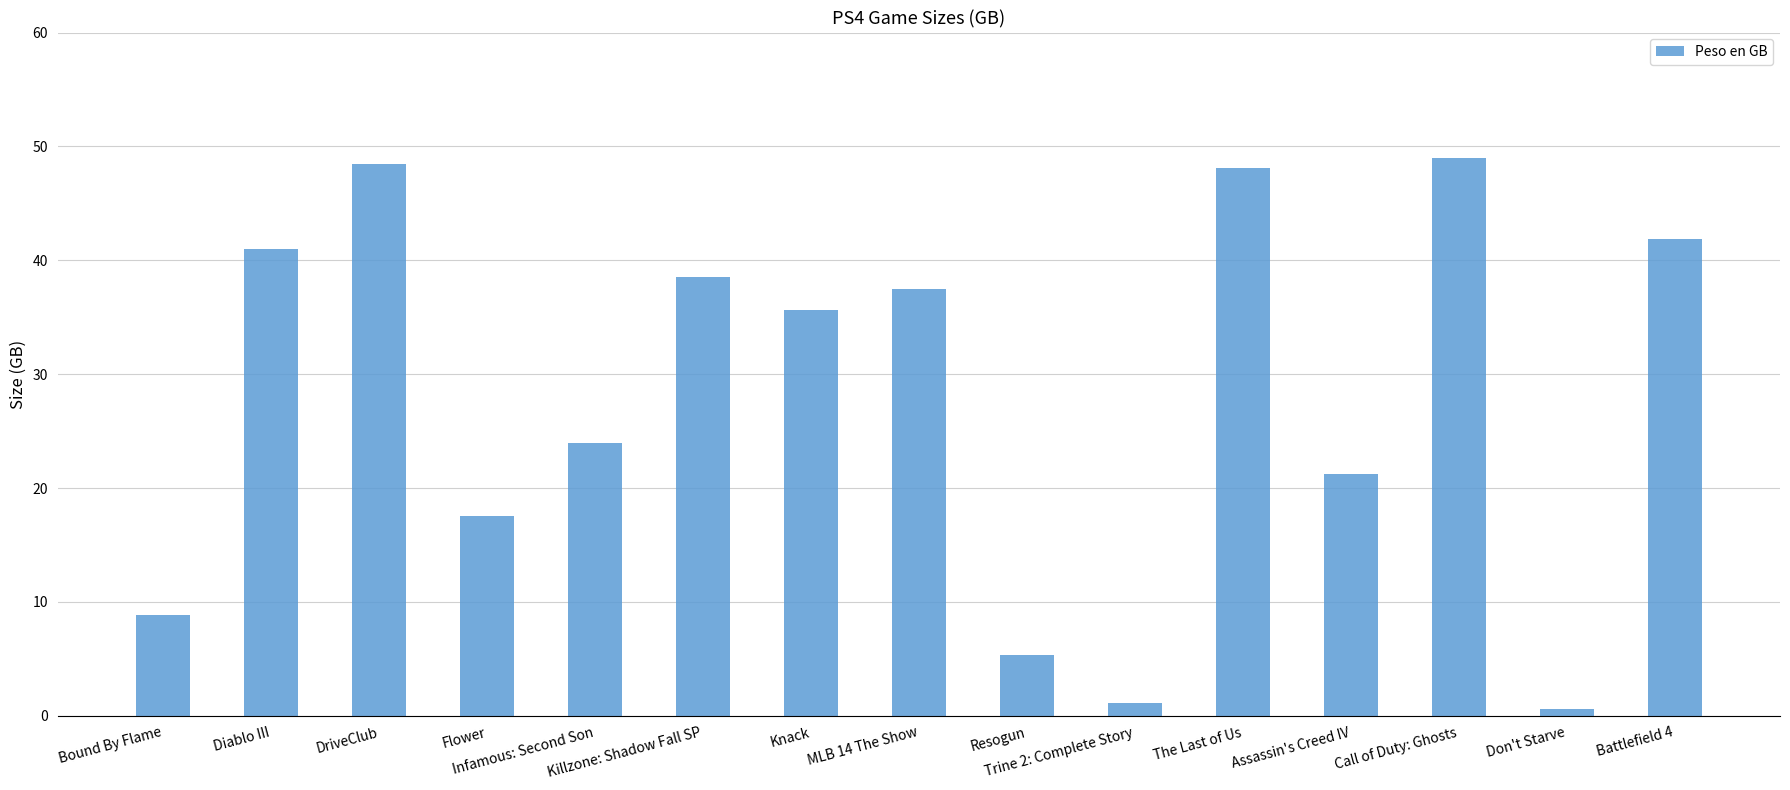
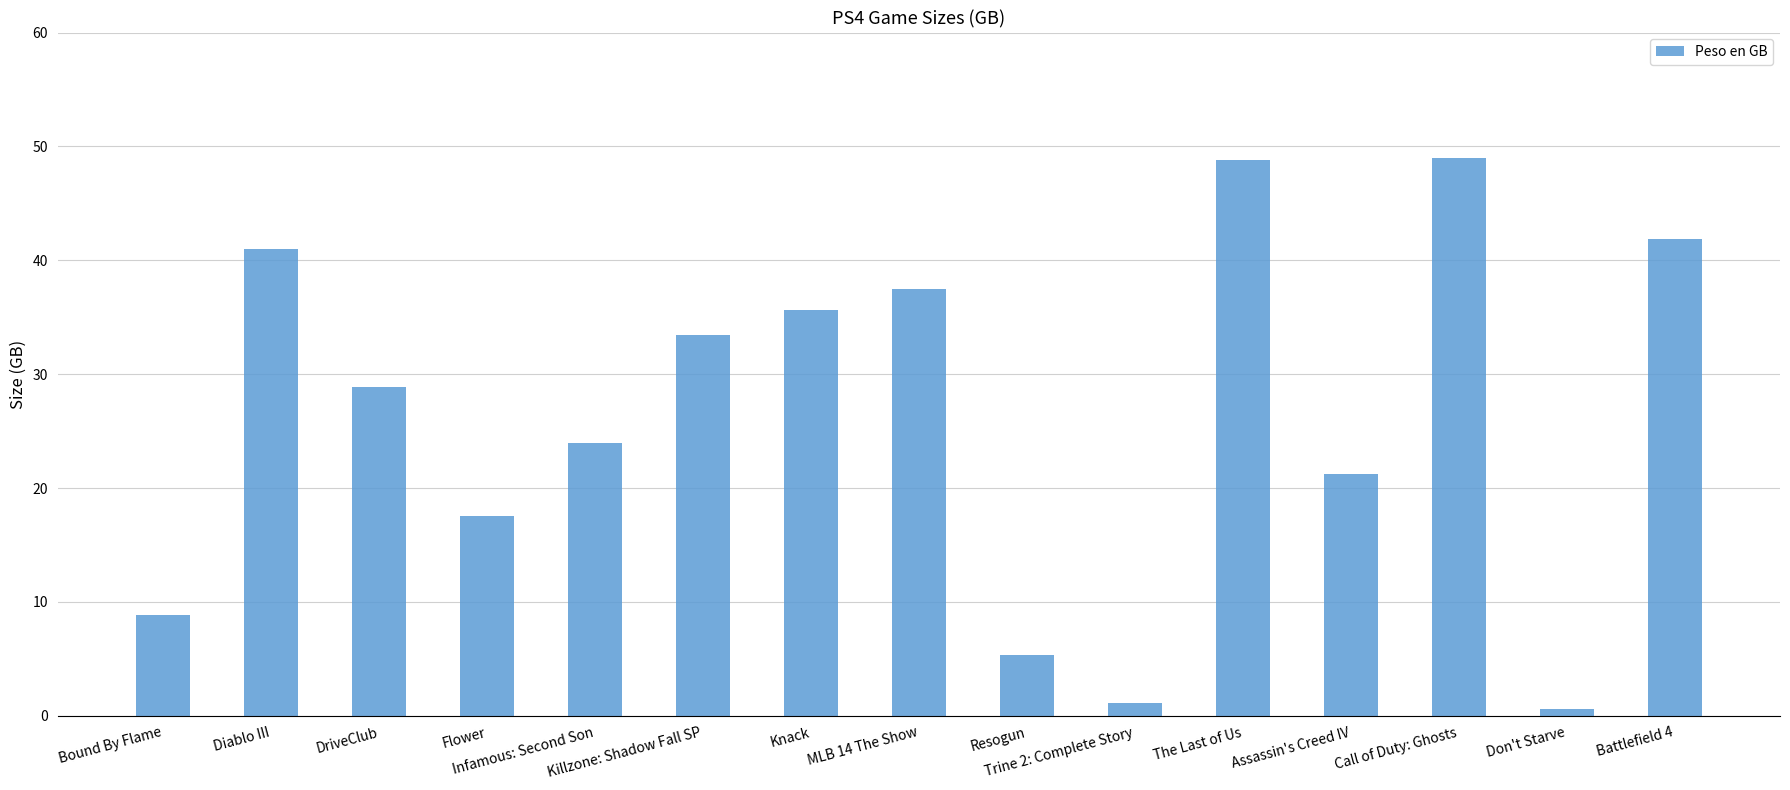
DriveClub: 48.5 -> 28.9
Killzone: Shadow Fall SP: 38.5 -> 33.4
The Last of Us: 48.1 -> 48.8
